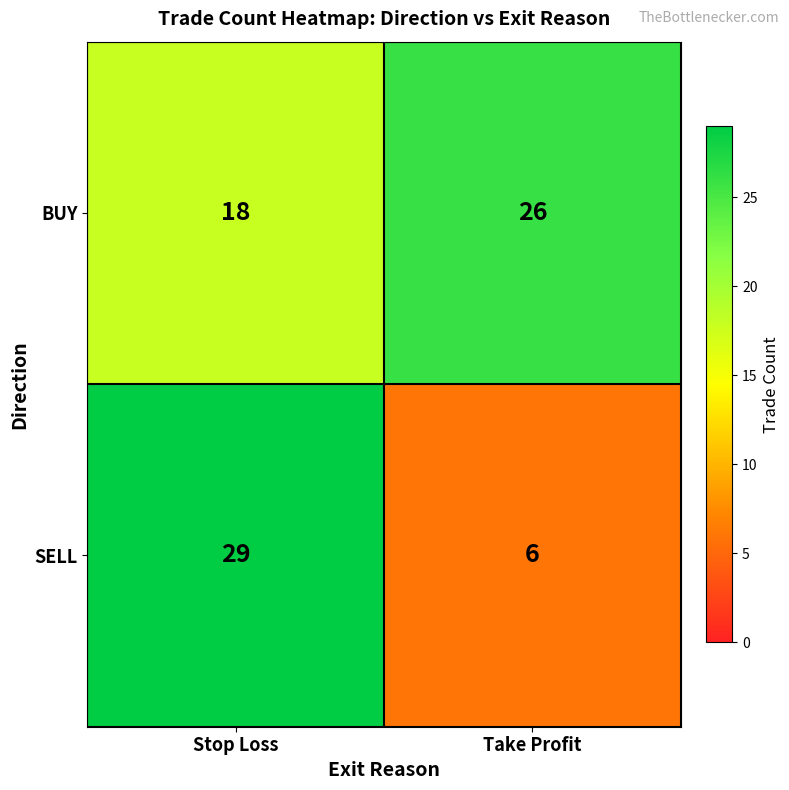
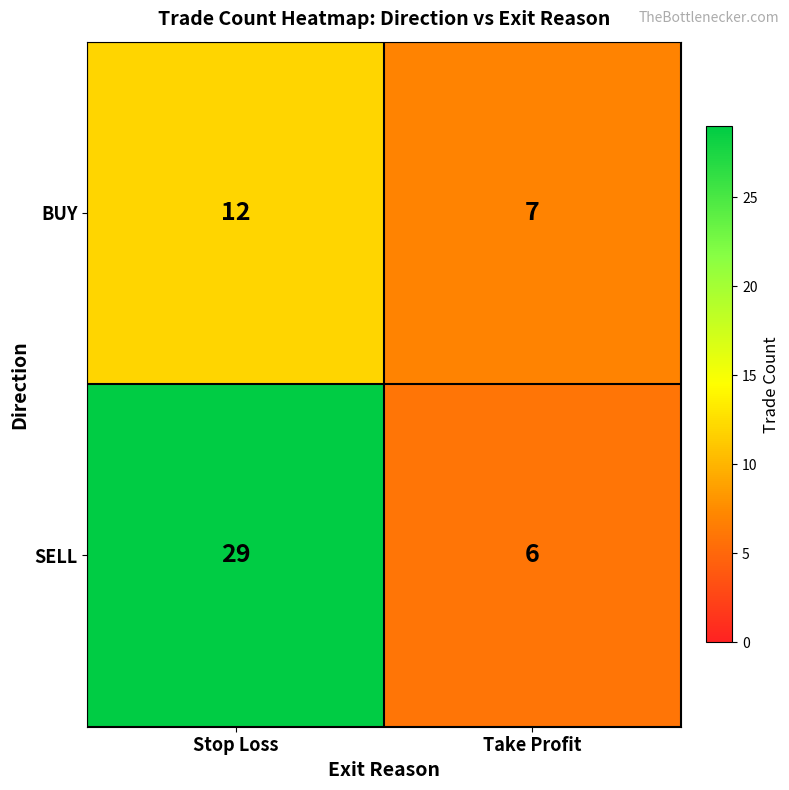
BUY, Stop Loss: 18 -> 12
BUY, Take Profit: 26 -> 7
